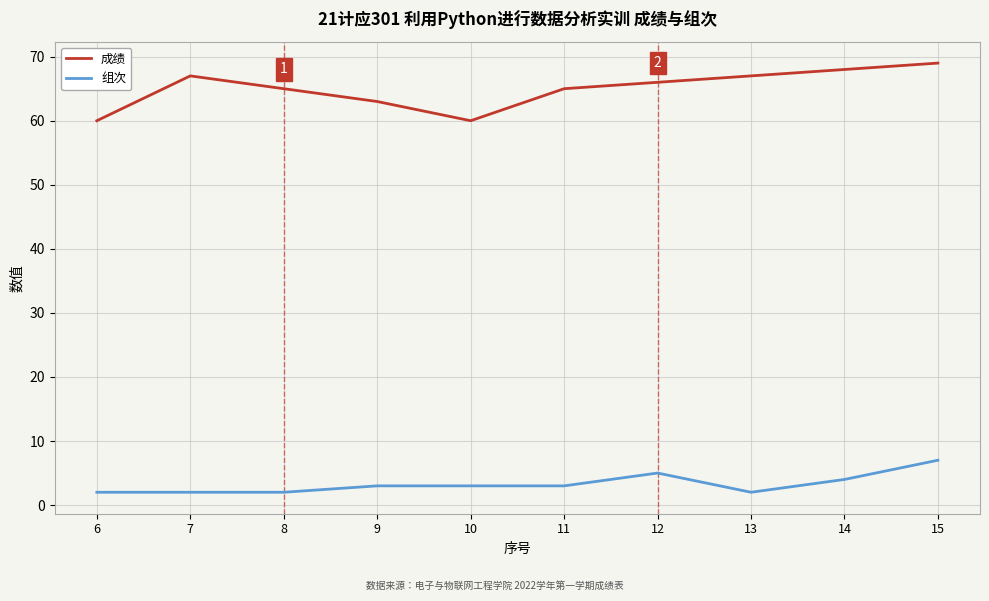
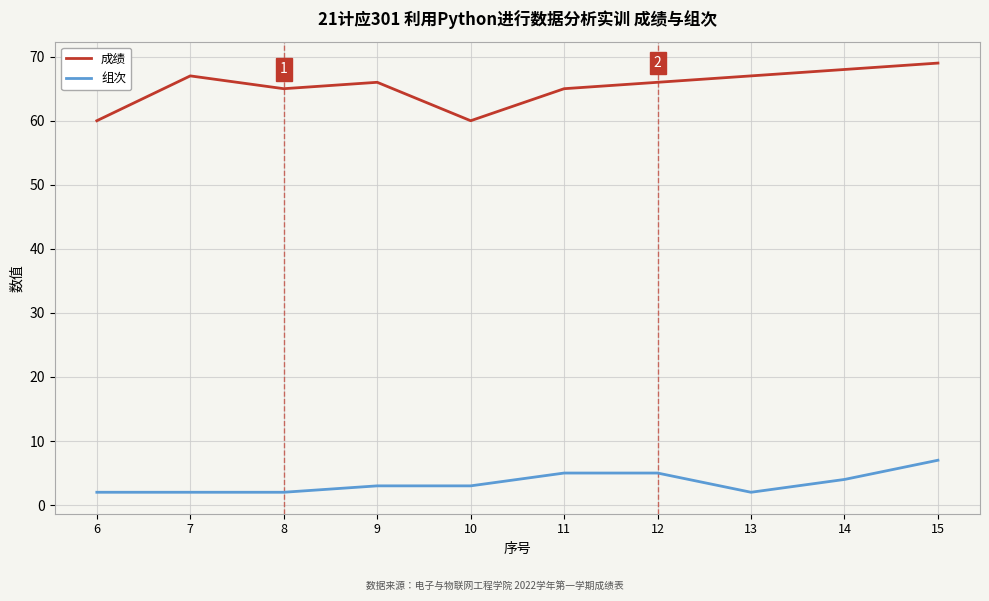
成绩, 9: 63 -> 66
组次, 11: 3 -> 5
